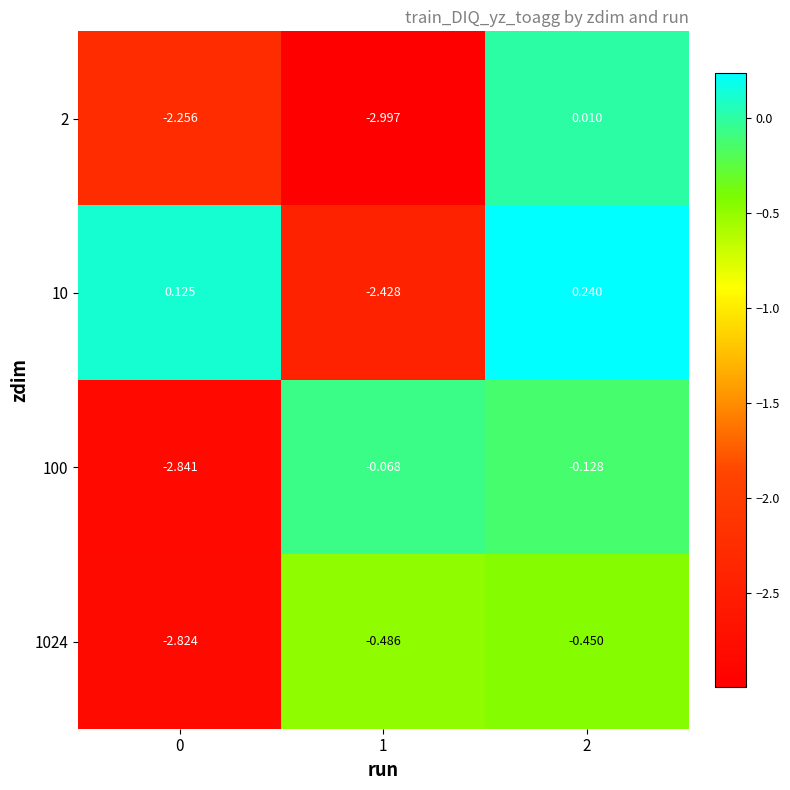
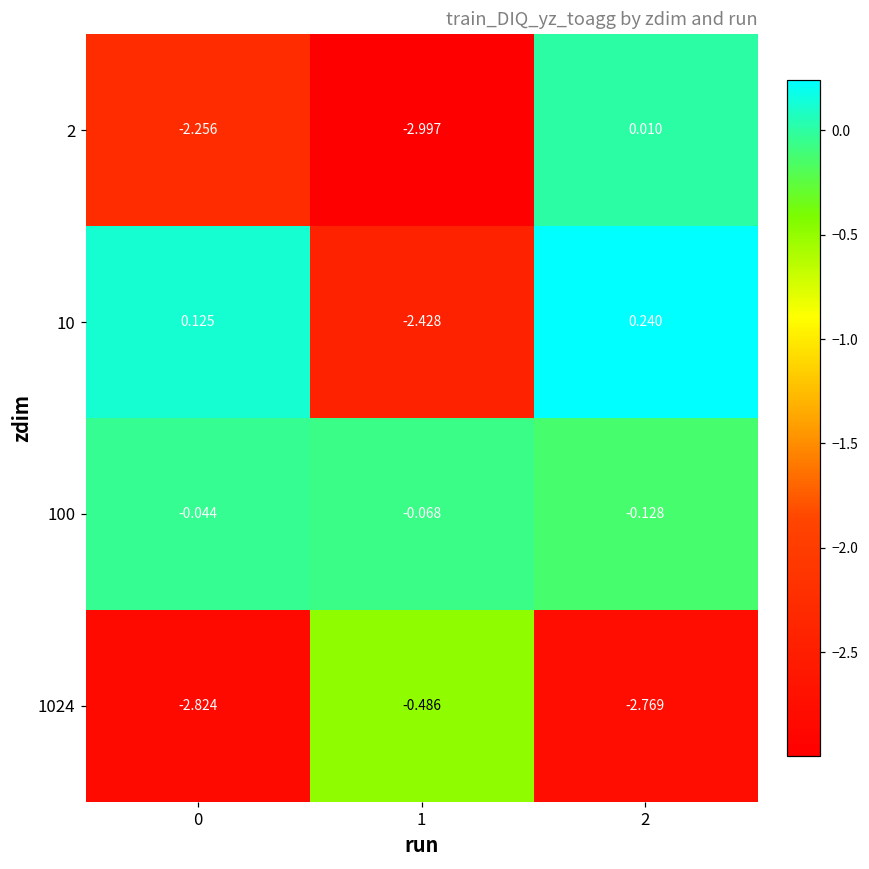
100, 0: -2.841 -> -0.044
1024, 2: -0.450 -> -2.769
